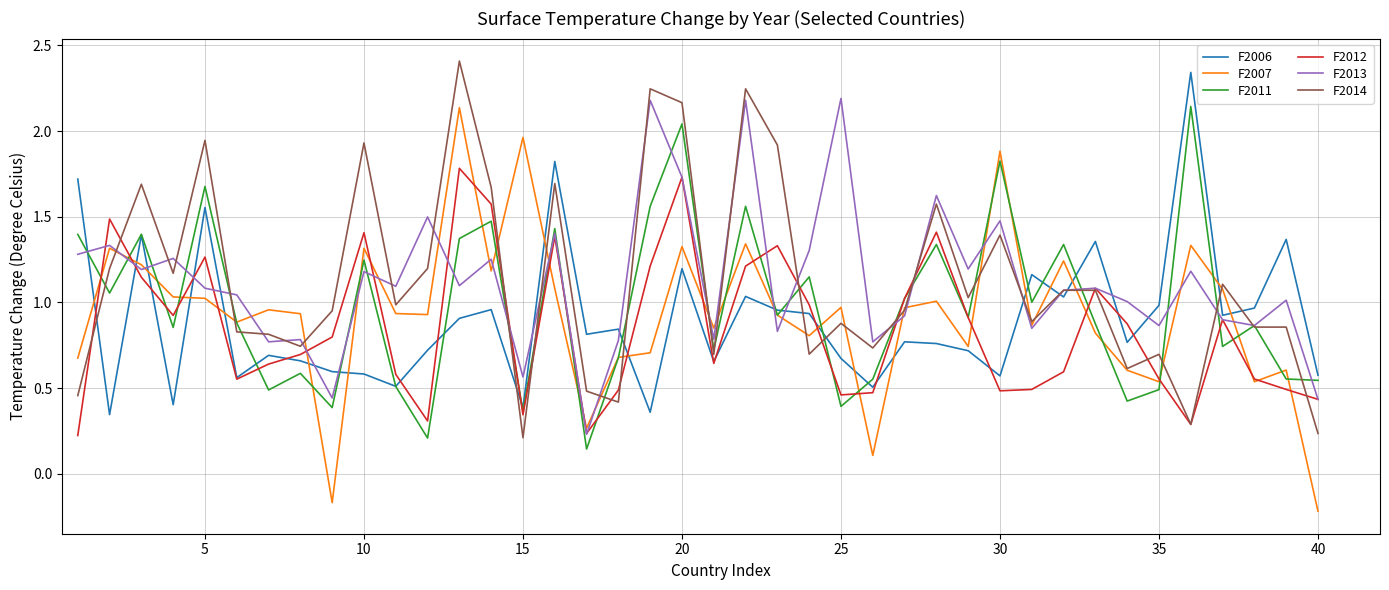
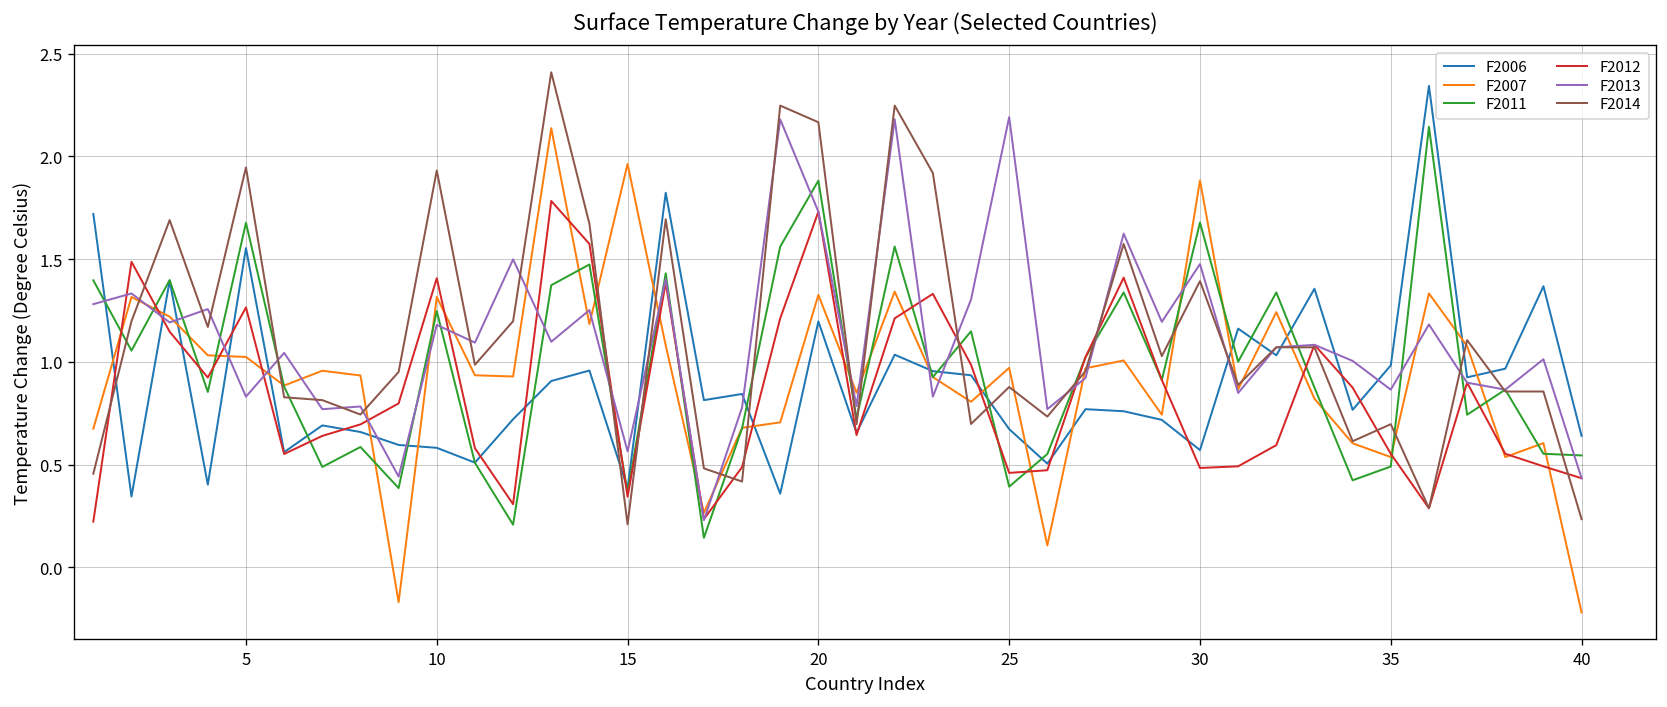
F2013, 5: 1.08 -> 0.83
F2011, 20: 2.04 -> 1.88
F2011, 30: 1.83 -> 1.68
F2006, 40: 0.58 -> 0.64
